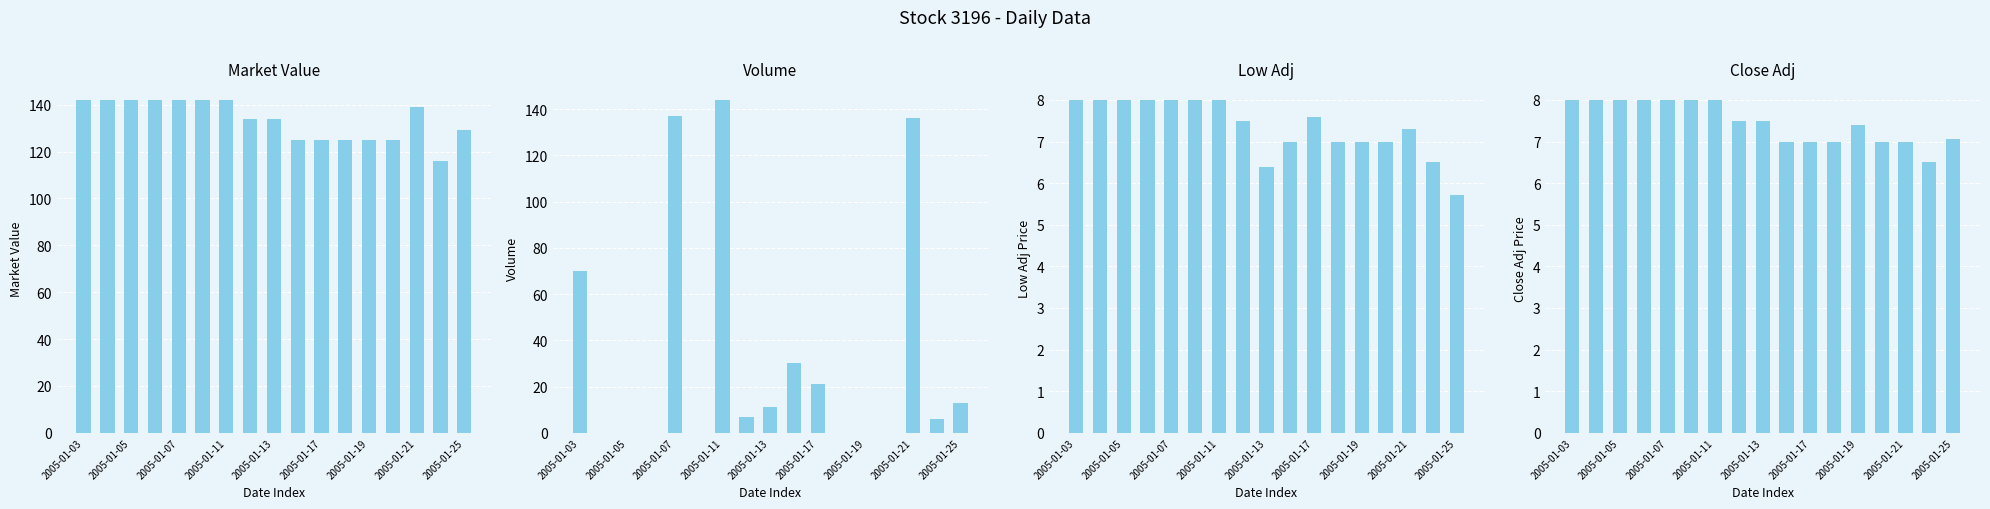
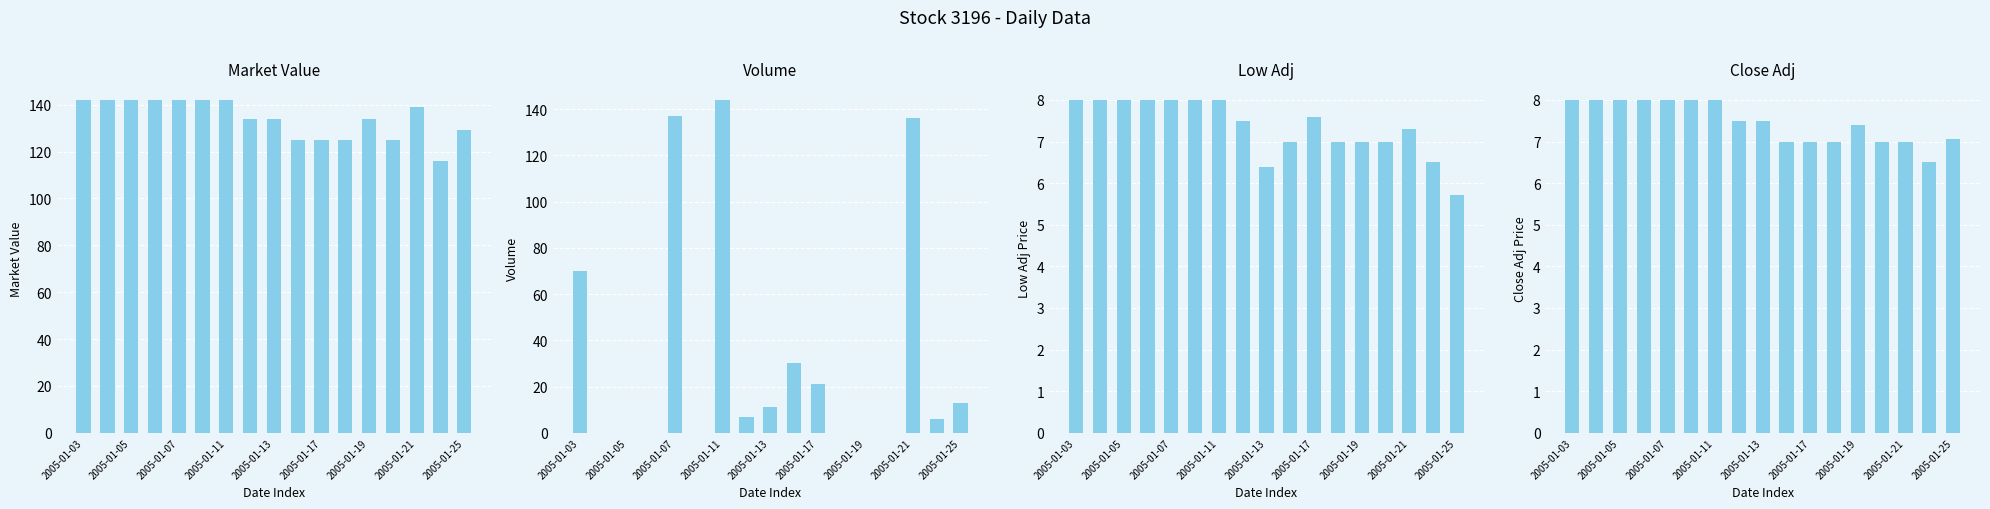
Market Value, 2005-01-19: 125 -> 134
